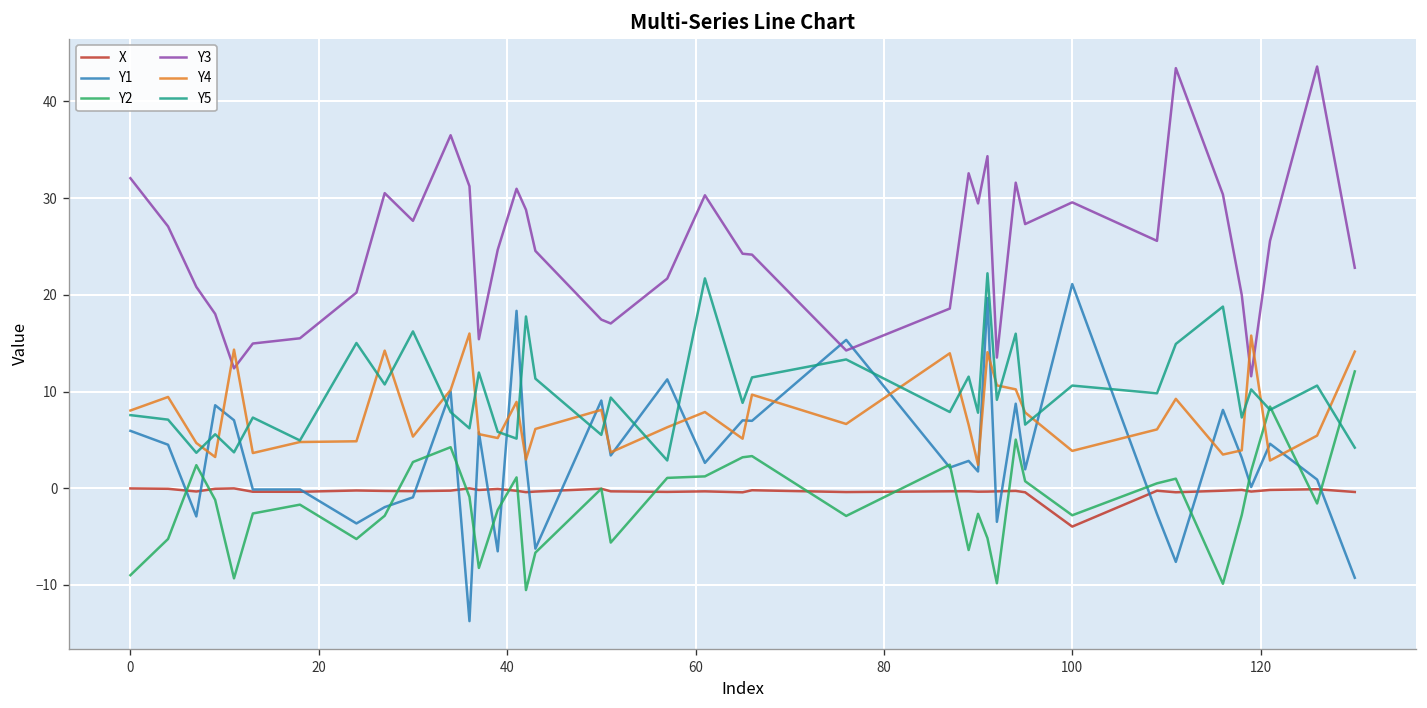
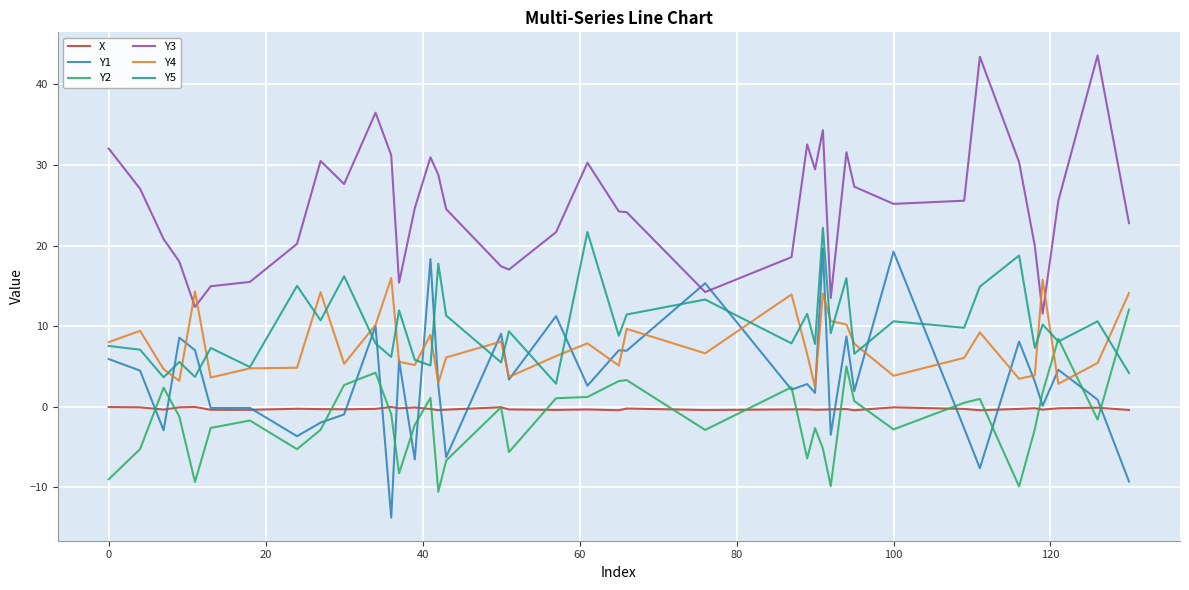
X, 100: -4 -> 0
Y1, 100: 21 -> 19
Y3, 100: 30 -> 25
